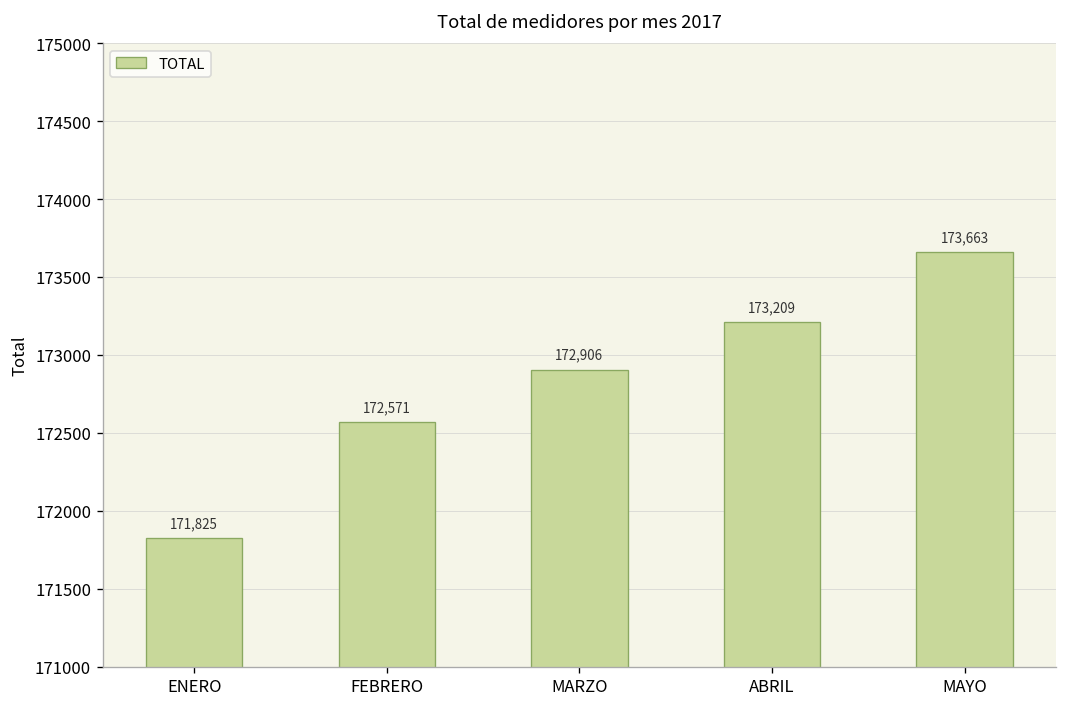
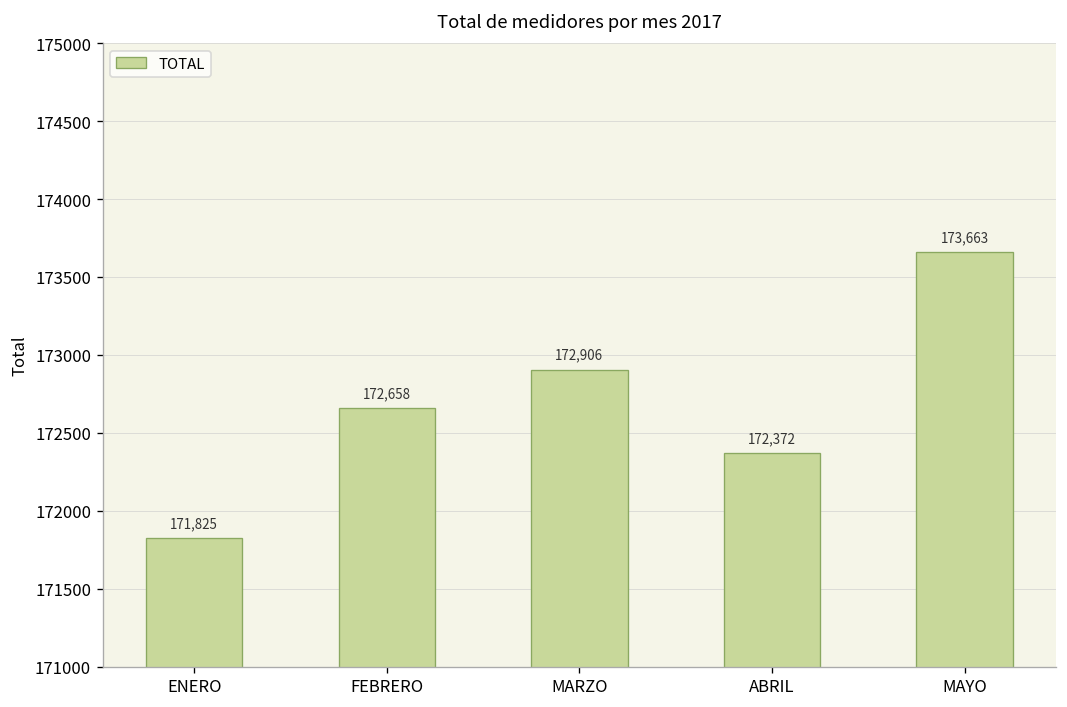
FEBRERO: 172,571 -> 172,658
ABRIL: 173,209 -> 172,372
